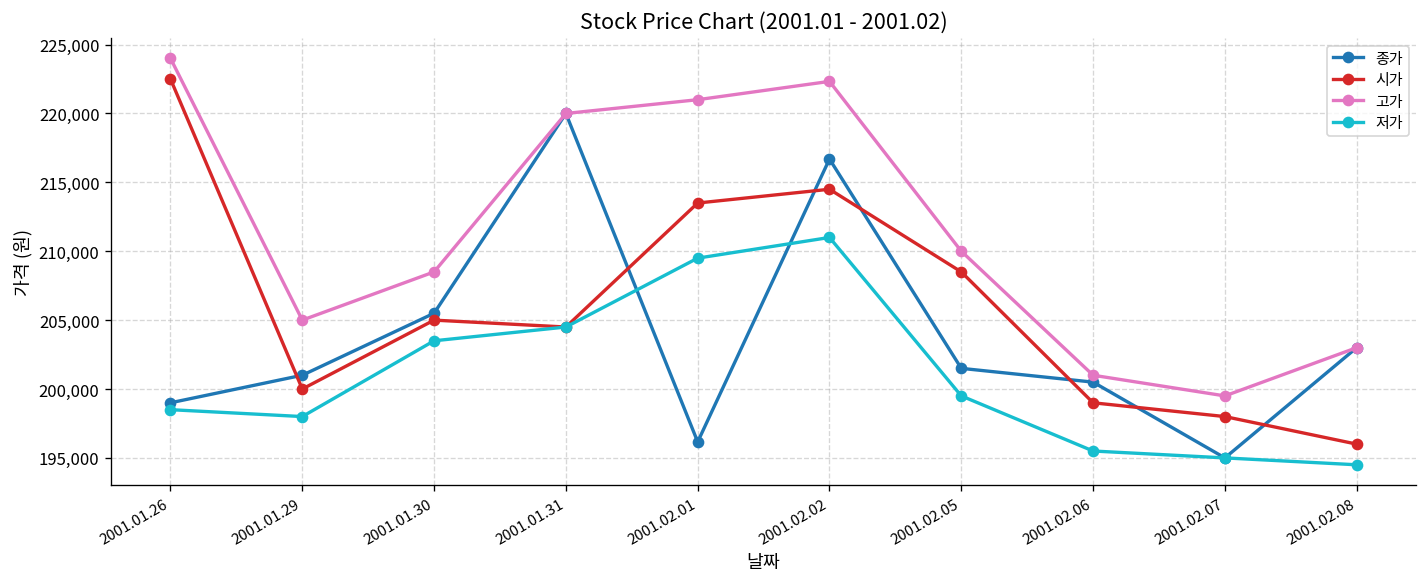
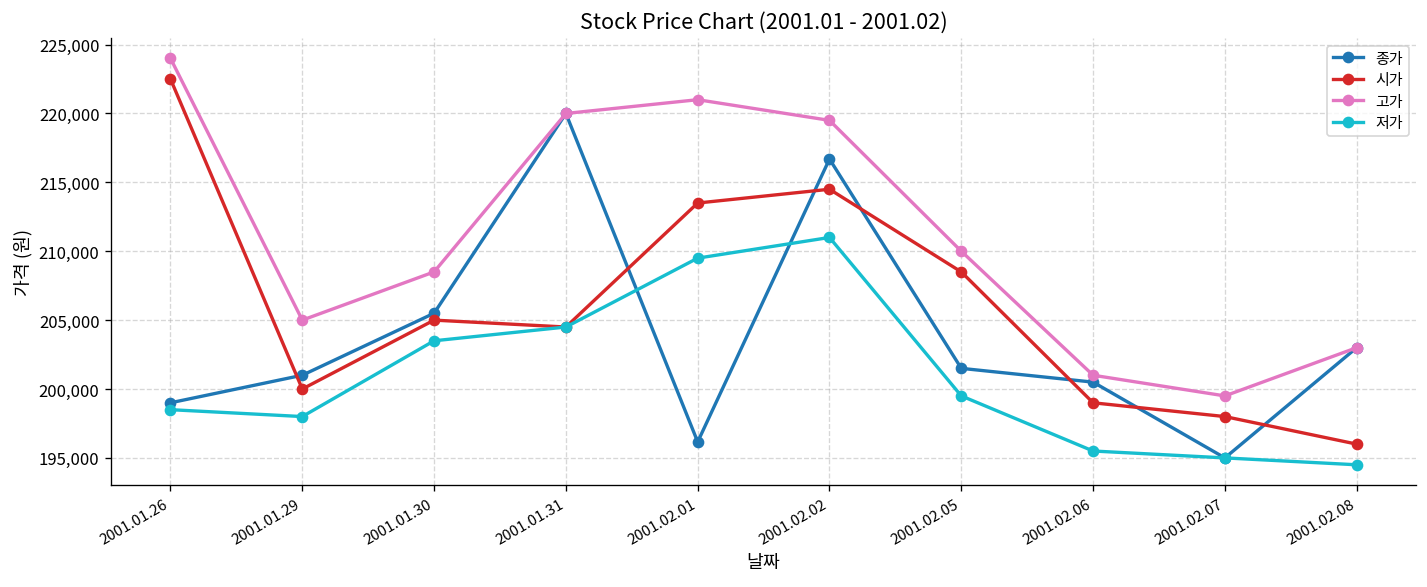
고가, 2001.02.02: 222,300 -> 219,500
